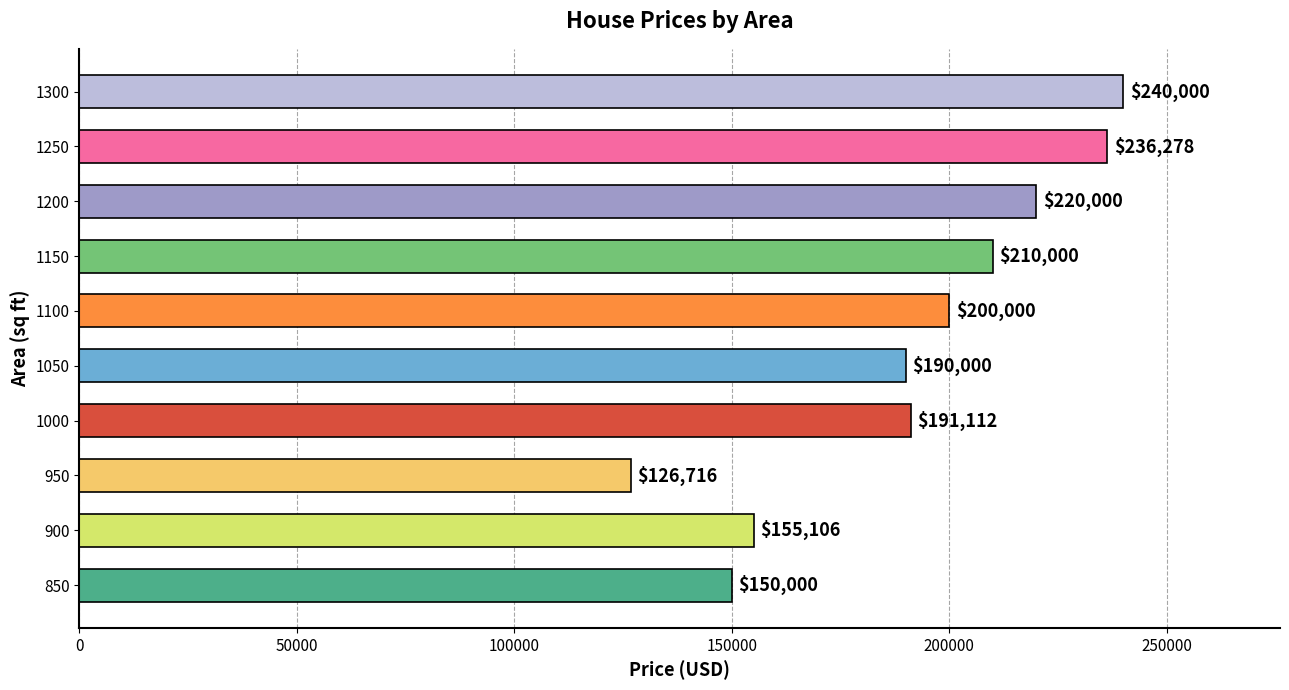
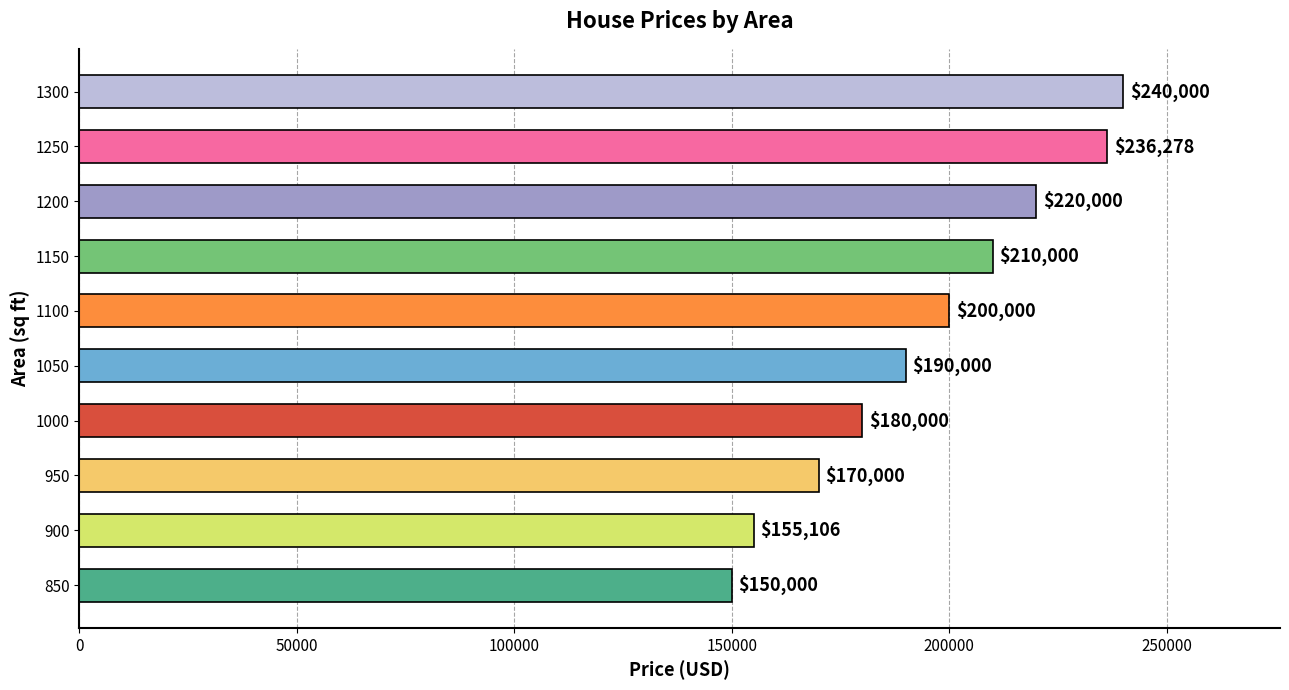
1000: $191,112 -> $180,000
950: $126,716 -> $170,000
